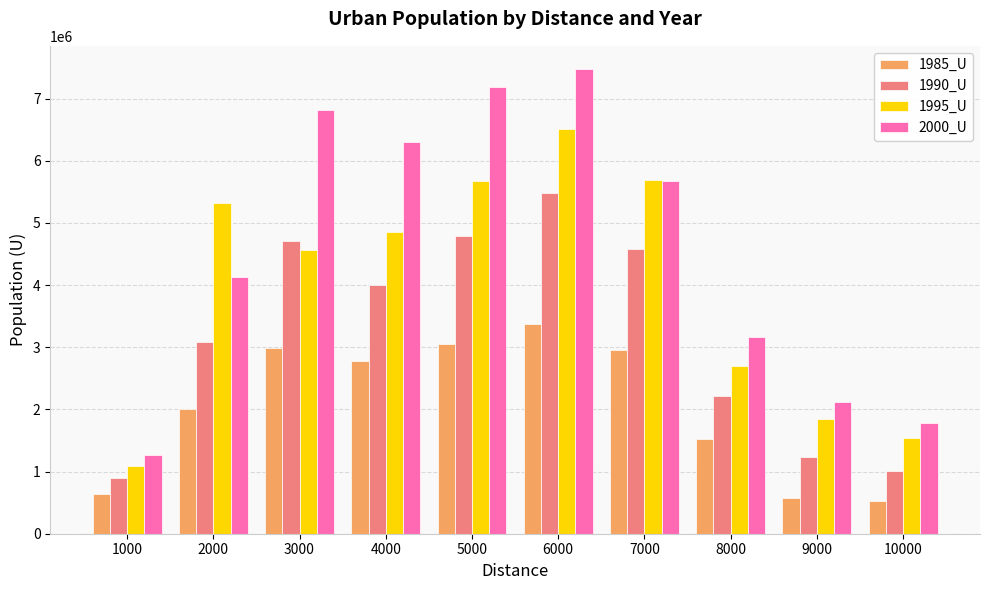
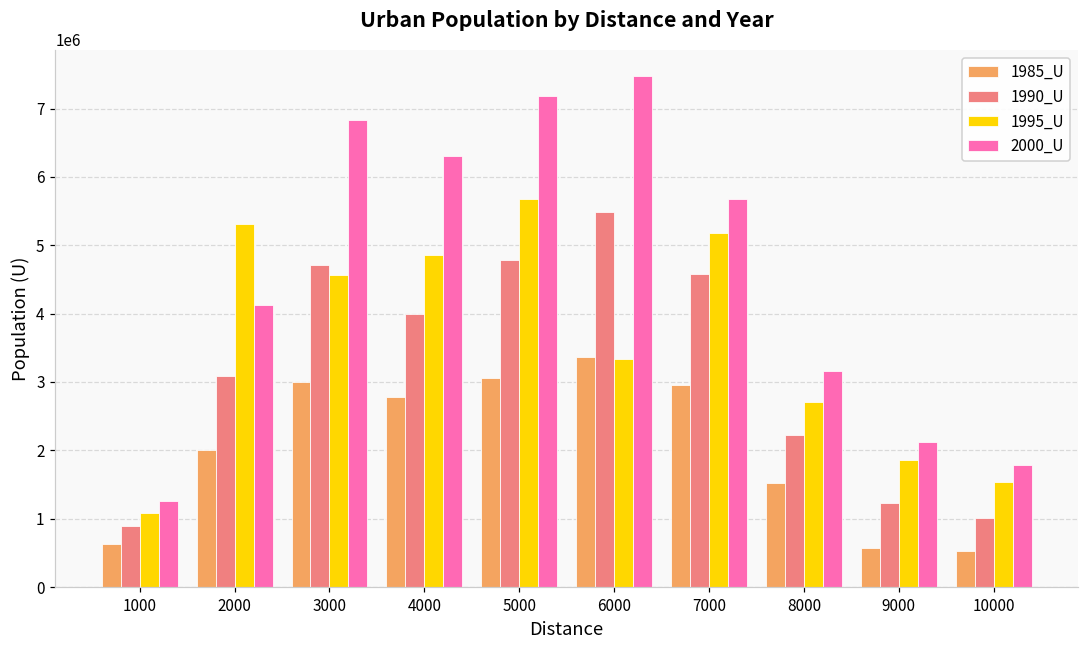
1995_U, 6000: 6500000 -> 3300000
1995_U, 7000: 5700000 -> 5200000
